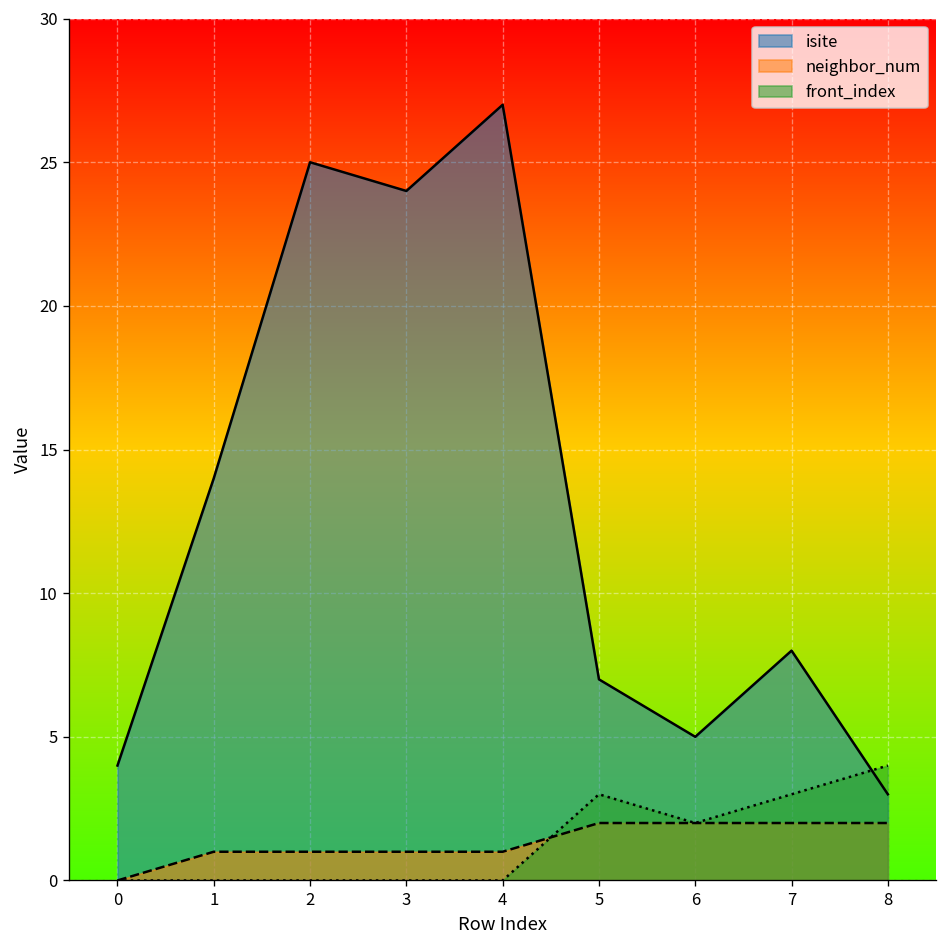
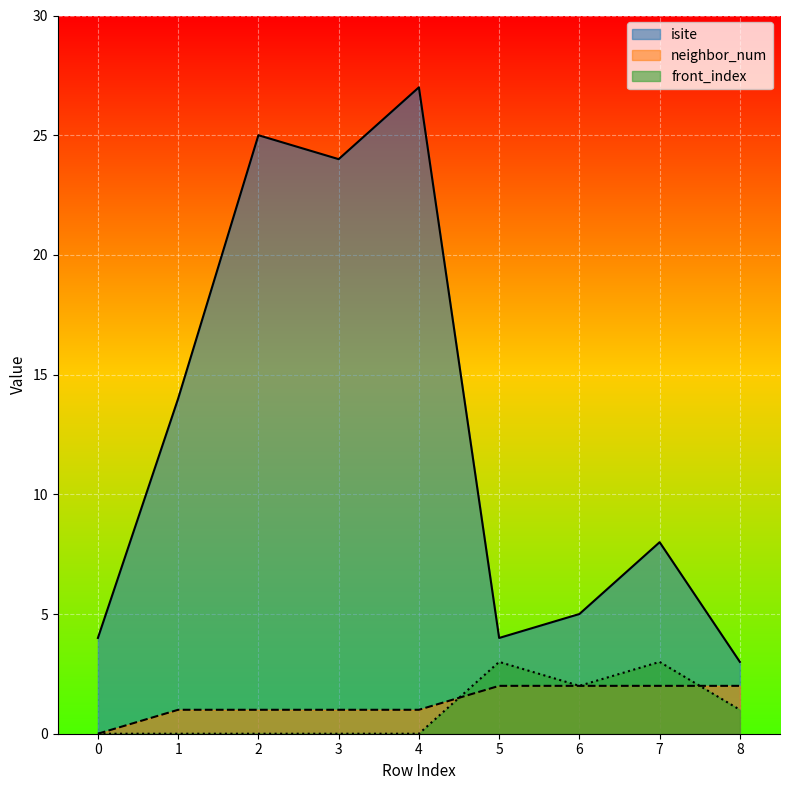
isite, 5: 7 -> 4
front_index, 8: 4 -> 1
